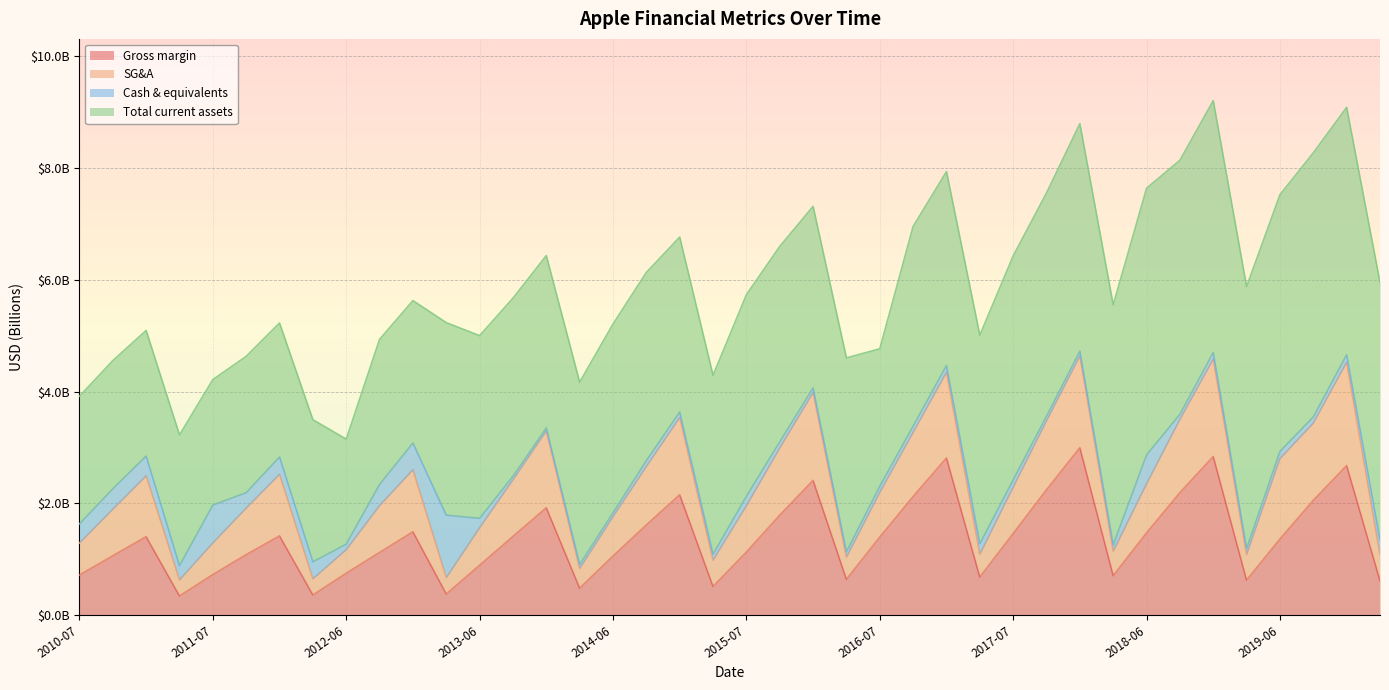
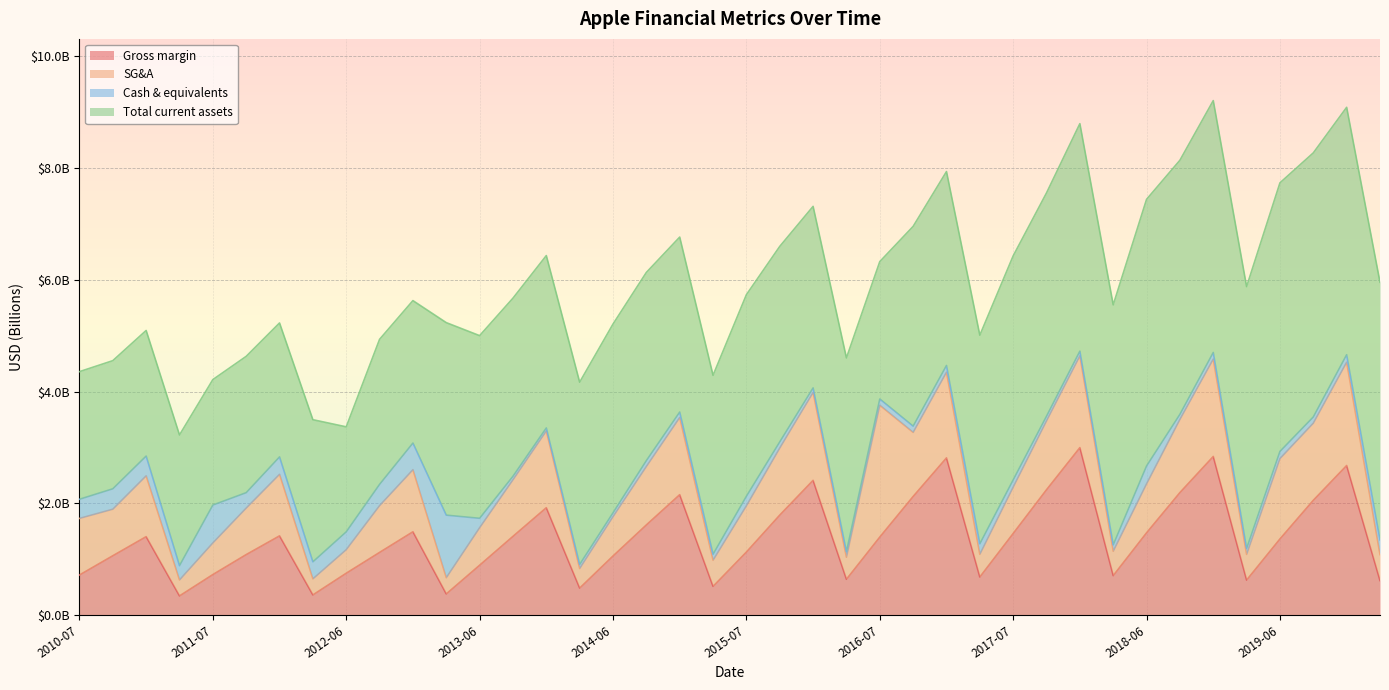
SG&A, 2010-07: $600000000 -> $1000000000
Cash & equivalents, 2012-06: $100000000 -> $300000000
SG&A, 2016-07: $800000000 -> $2400000000
Cash & equivalents, 2018-06: $500000000 -> $300000000
Total current assets, 2019-06: $4600000000 -> $4800000000
